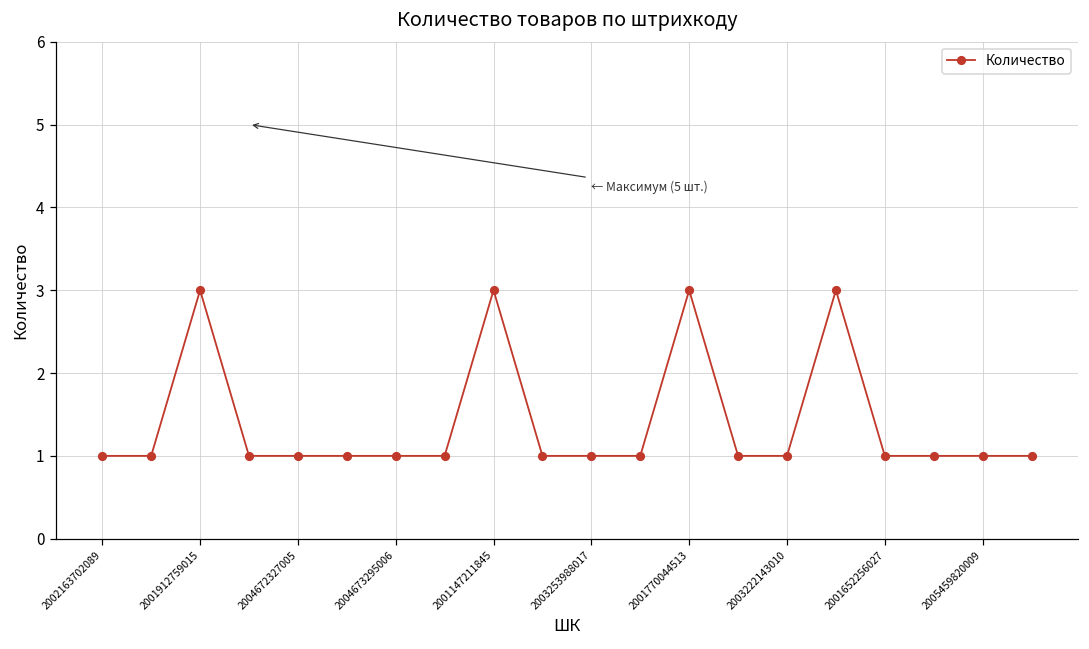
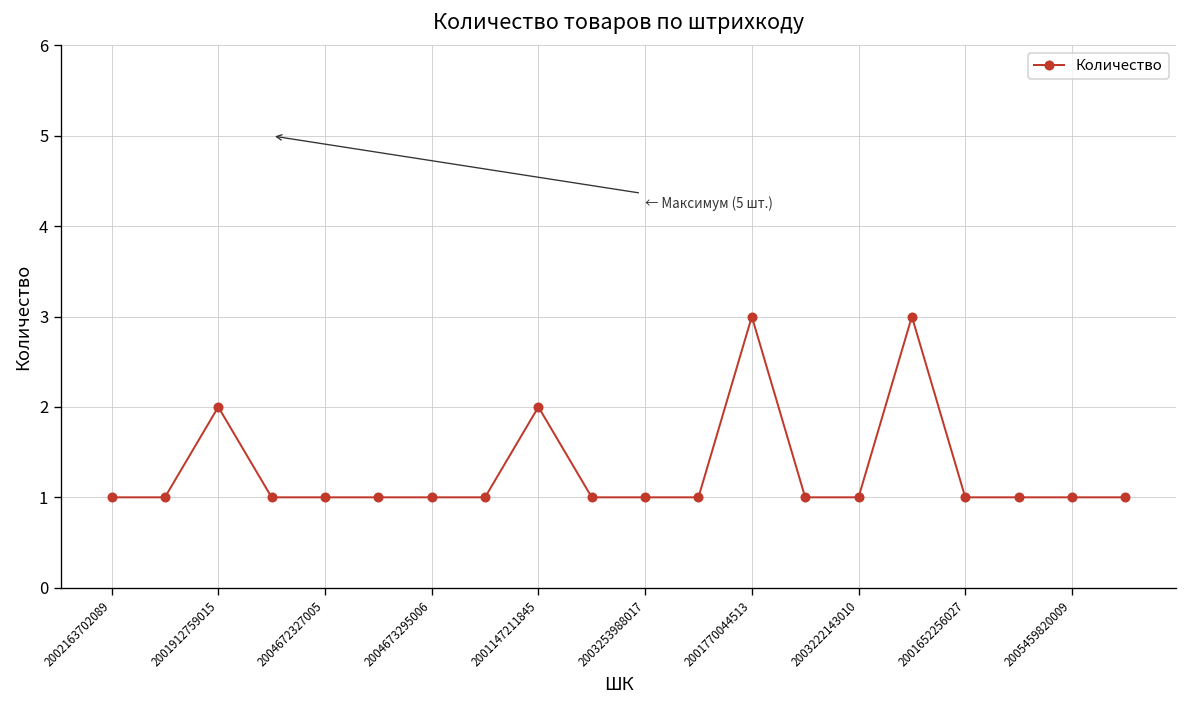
2001912759015: 3 -> 2
2001147211845: 3 -> 2
